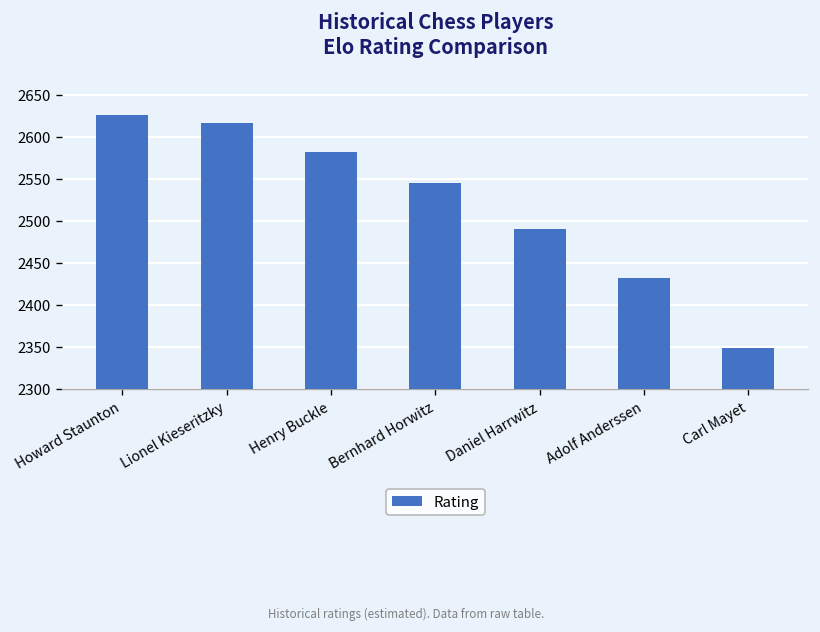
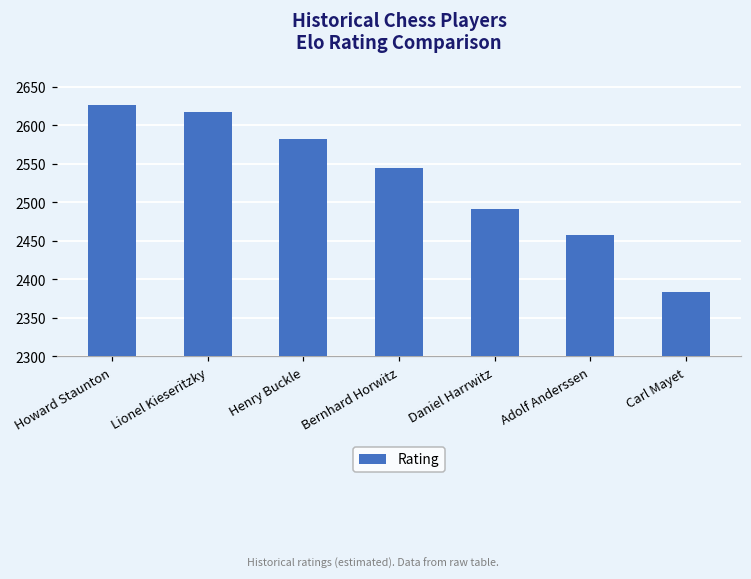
Adolf Anderssen: 2430 -> 2460
Carl Mayet: 2350 -> 2380
